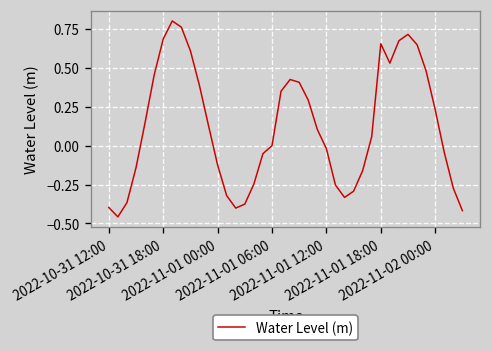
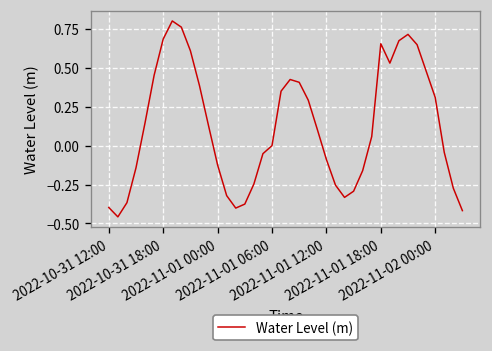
2022-11-01 12:00: -0.02 -> -0.09
2022-11-02 00:00: 0.23 -> 0.31
